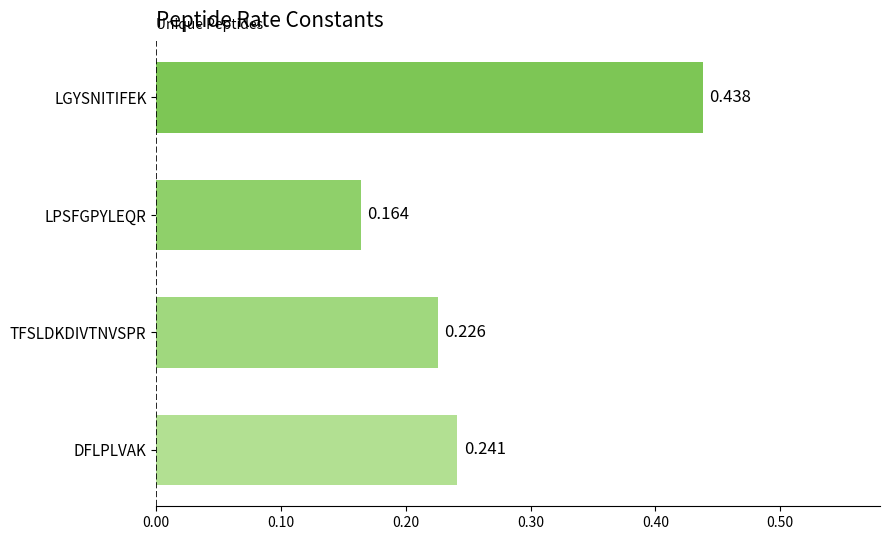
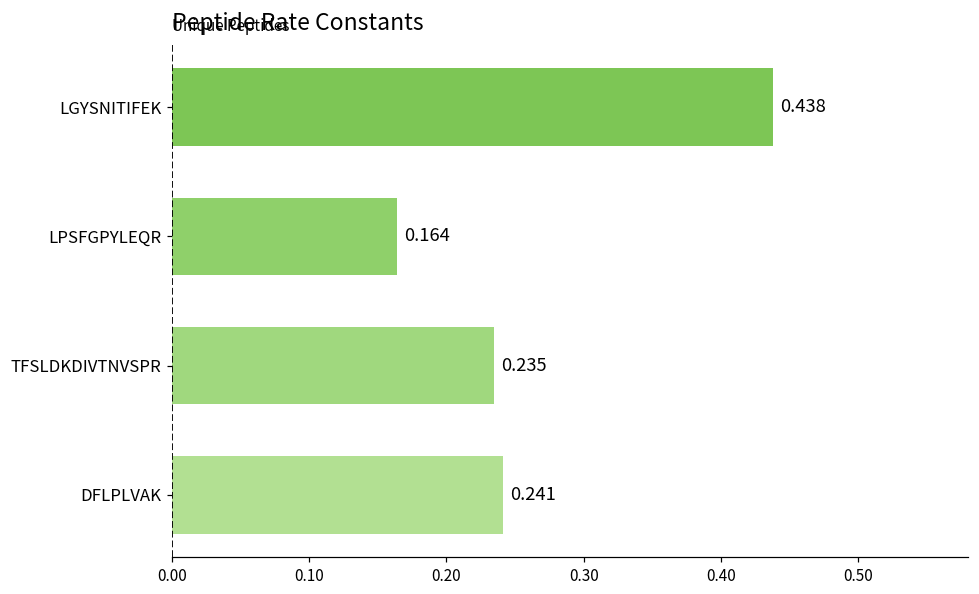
TFSLDKDIVTNVSPR: 0.226 -> 0.235
